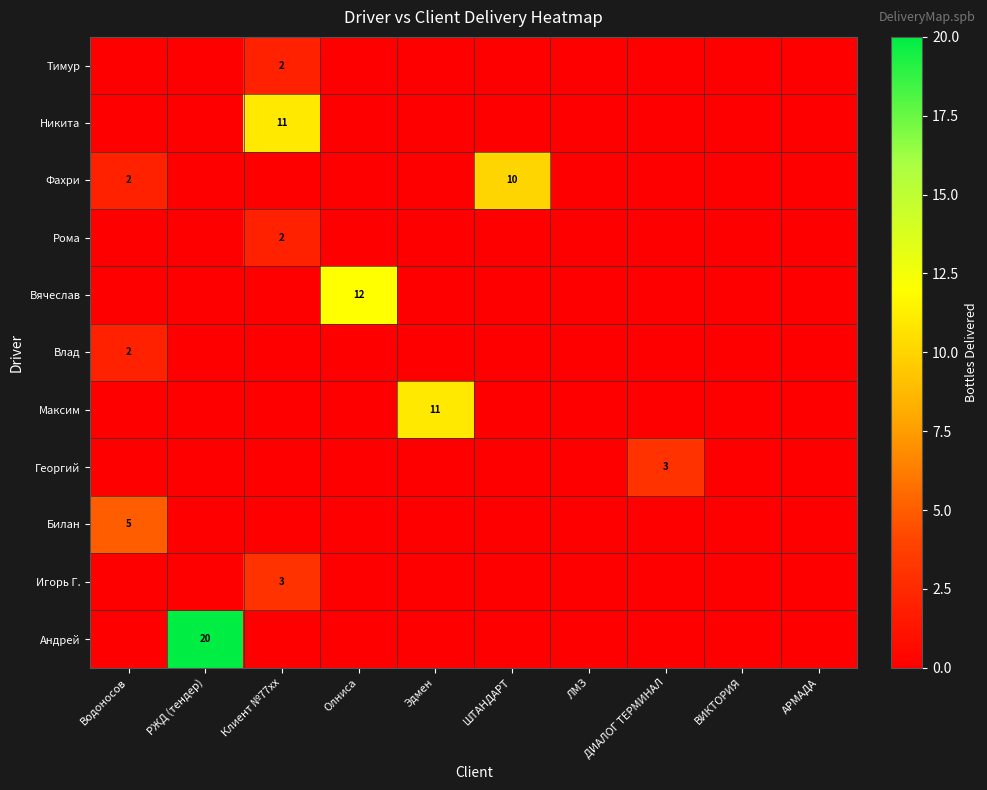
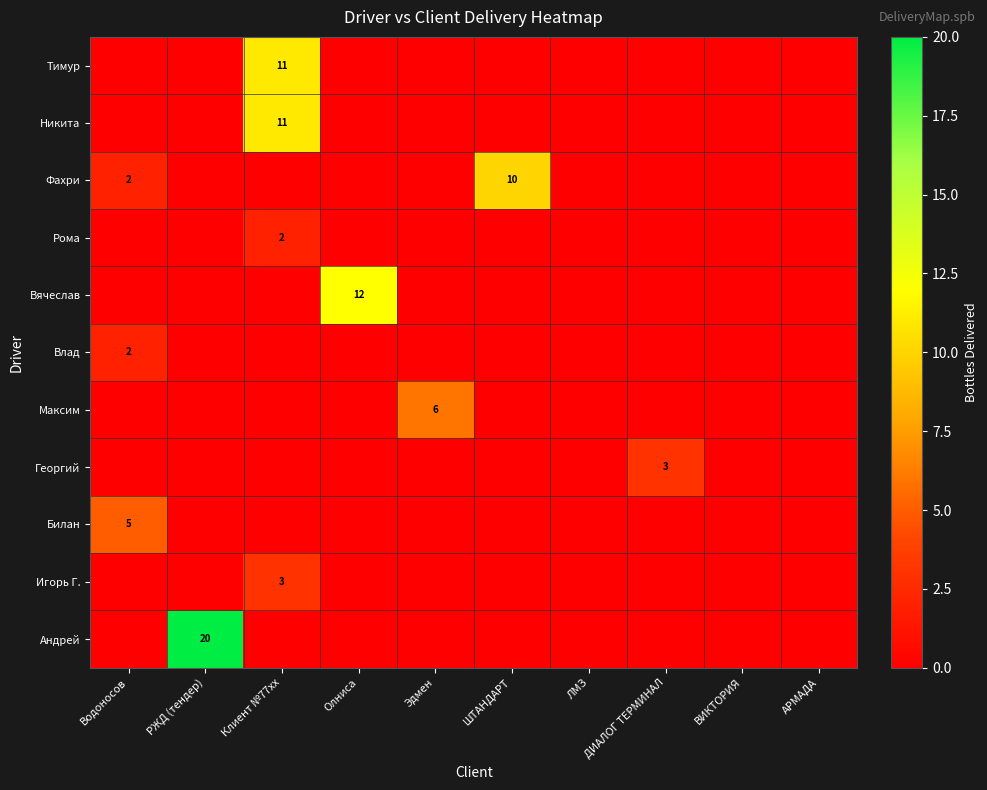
Тимур, Клиент №77xx: 2 -> 11
Максим, Эдмен: 11 -> 6
